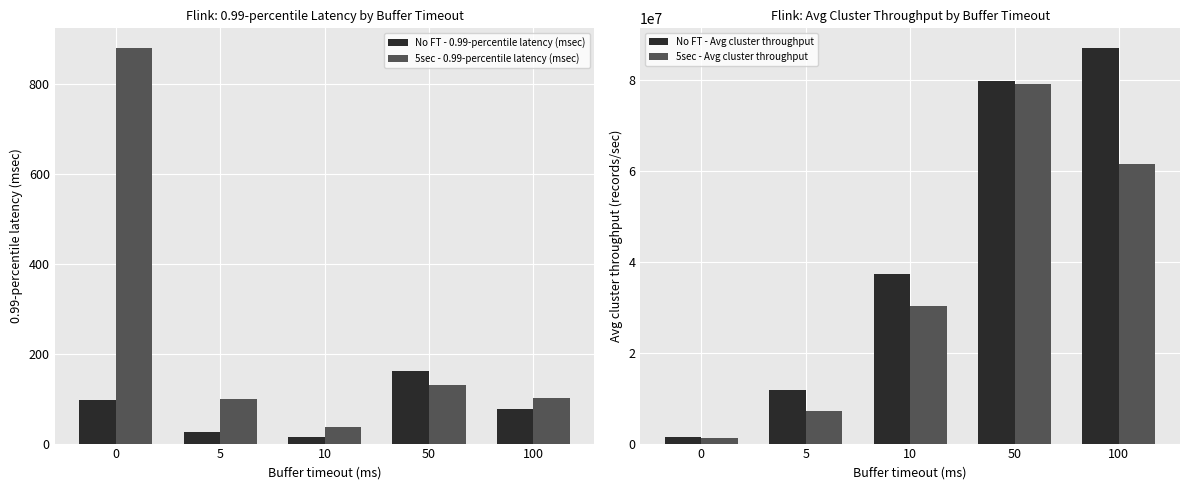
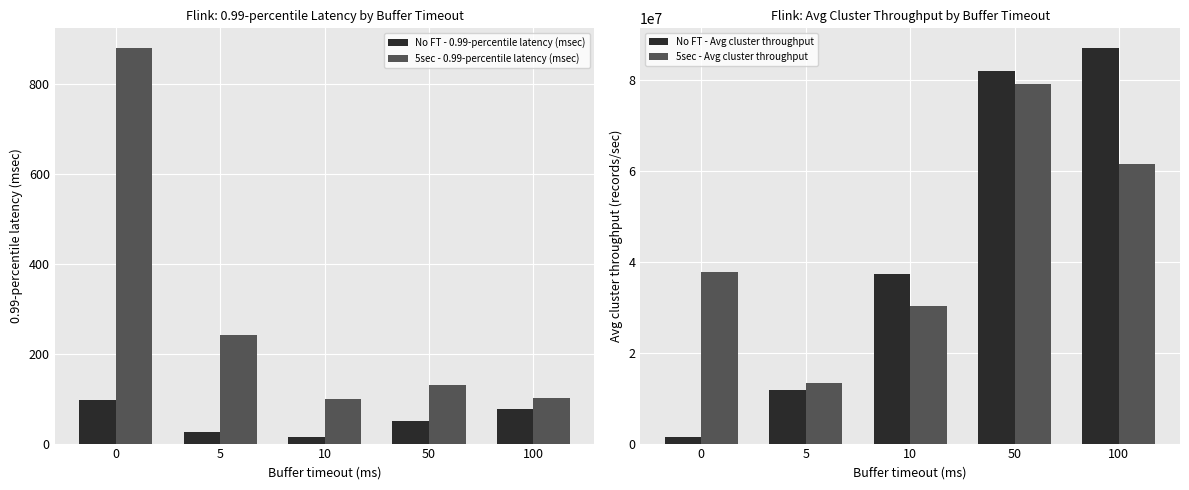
Flink: 0.99-percentile Latency by Buffer Timeout, 5sec - 0.99-percentile latency (msec), 5: 100 -> 240
Flink: 0.99-percentile Latency by Buffer Timeout, 5sec - 0.99-percentile latency (msec), 10: 40 -> 100
Flink: 0.99-percentile Latency by Buffer Timeout, No FT - 0.99-percentile latency (msec), 50: 160 -> 50
Flink: Avg Cluster Throughput by Buffer Timeout, 5sec - Avg cluster throughput, 0: 1000000 -> 38000000
Flink: Avg Cluster Throughput by Buffer Timeout, 5sec - Avg cluster throughput, 5: 7000000 -> 13000000
Flink: Avg Cluster Throughput by Buffer Timeout, No FT - Avg cluster throughput, 50: 80000000 -> 82000000
